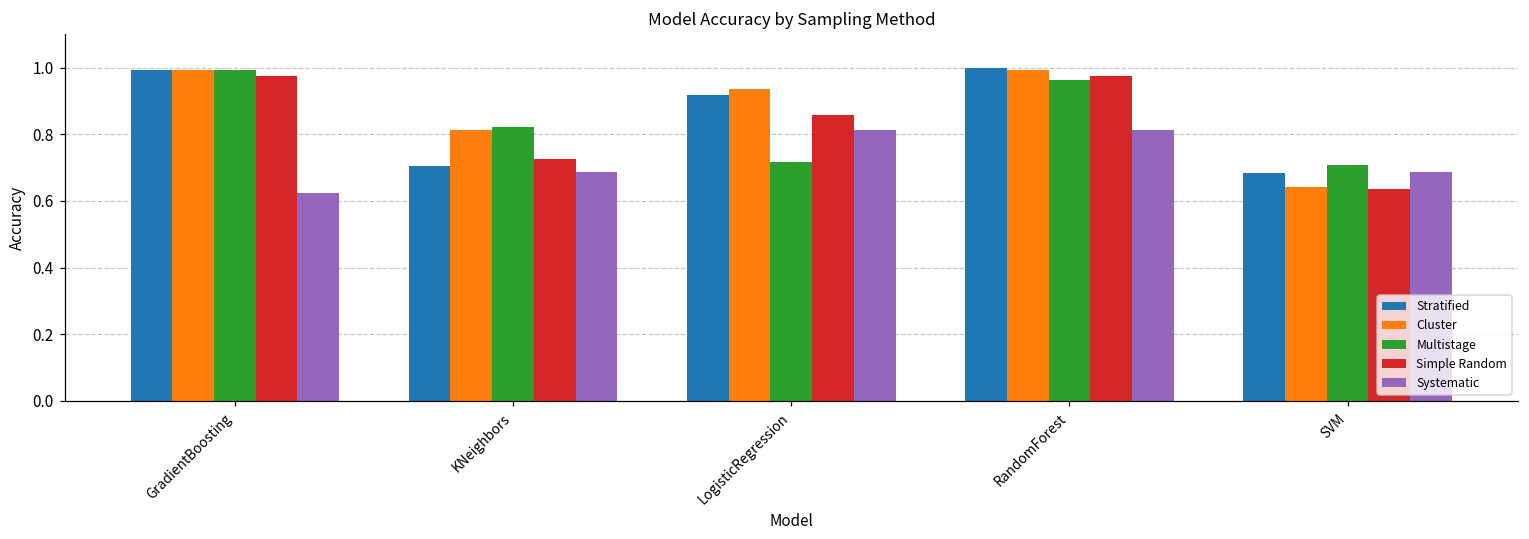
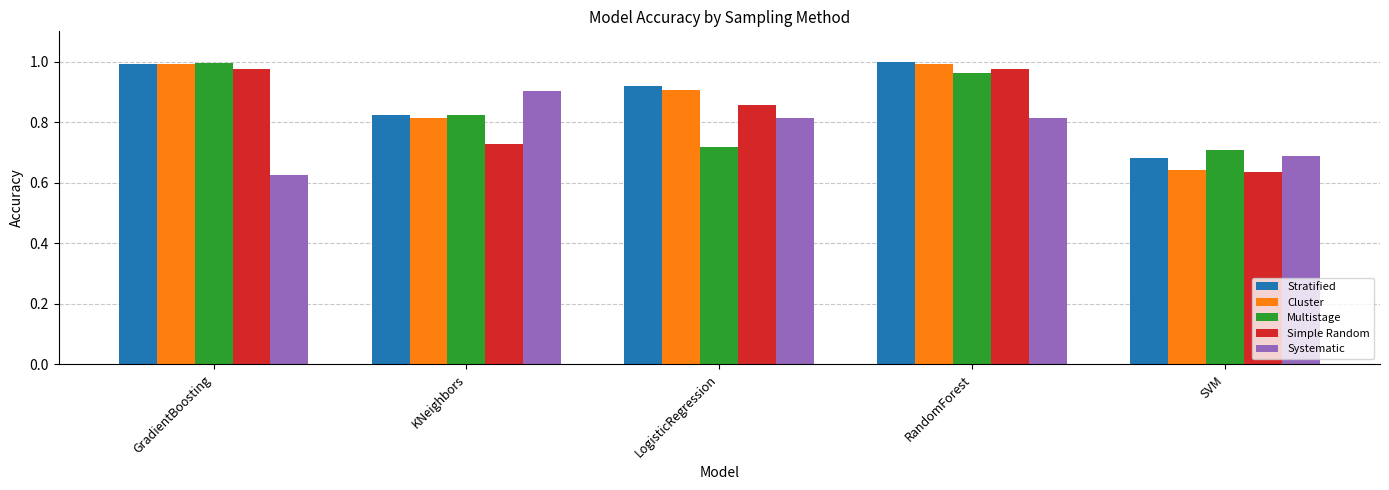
Stratified, KNeighbors: 0.70 -> 0.82
Systematic, KNeighbors: 0.69 -> 0.90
Cluster, LogisticRegression: 0.94 -> 0.91
